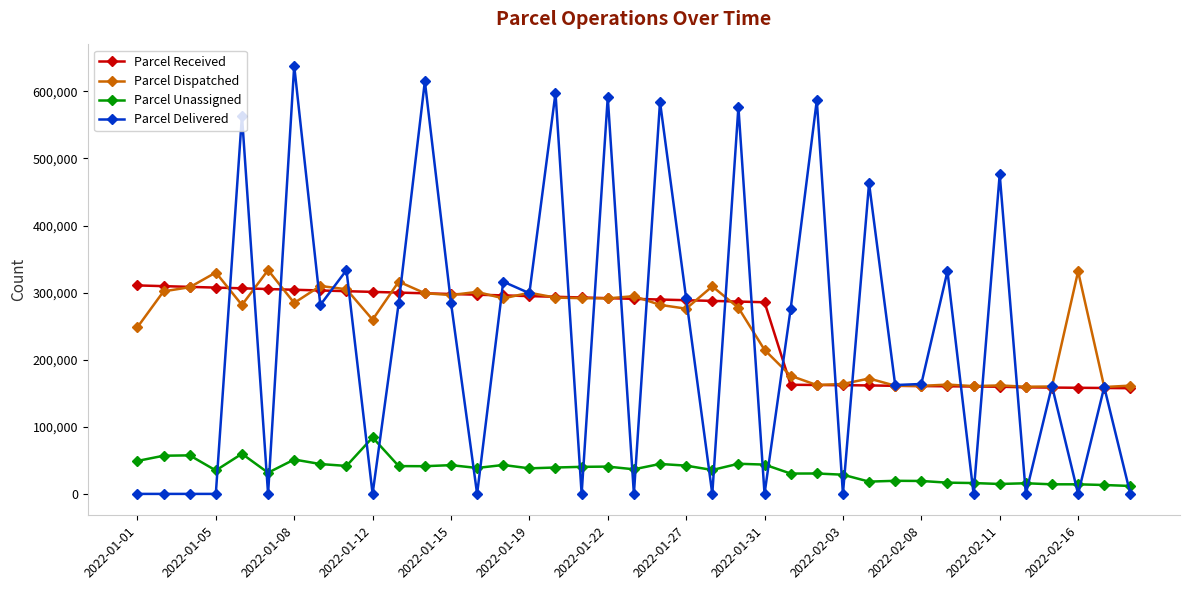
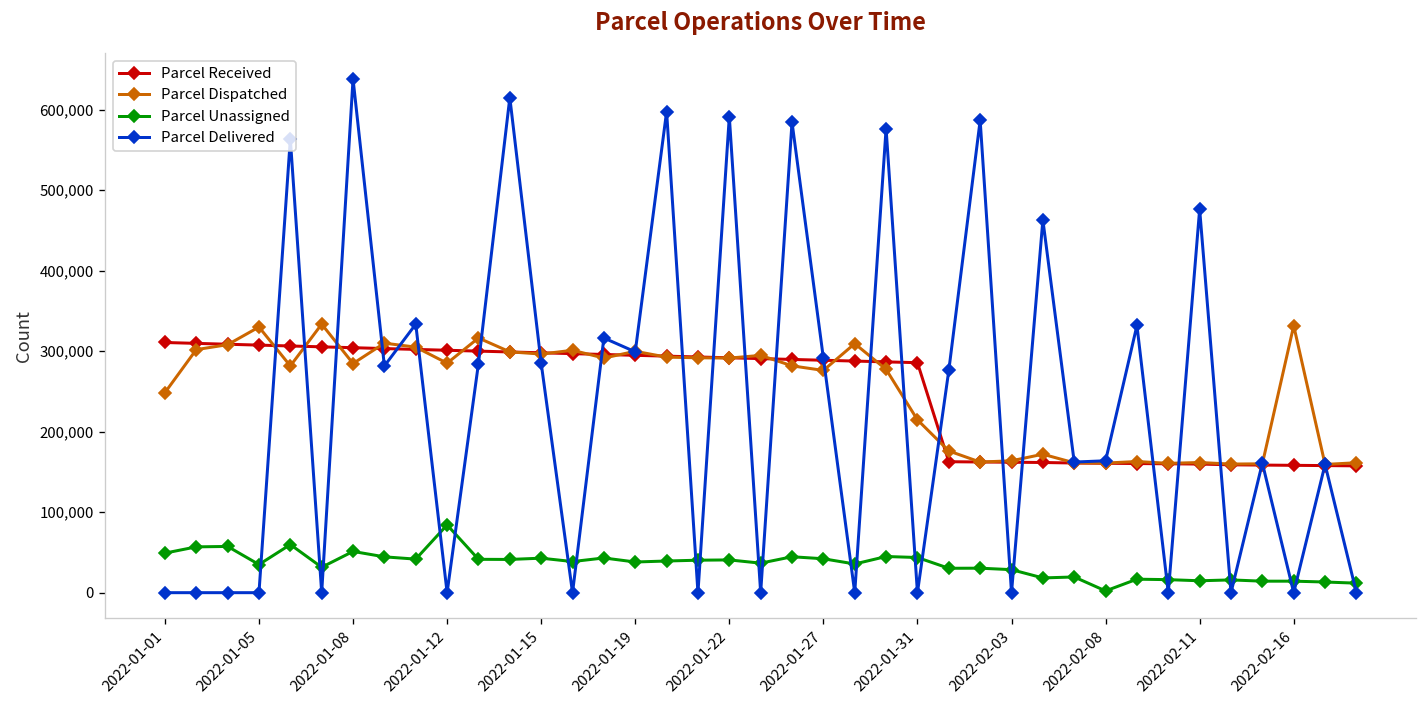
Parcel Dispatched, 2022-01-12: 260,000 -> 290,000
Parcel Unassigned, 2022-02-08: 20,000 -> 0
